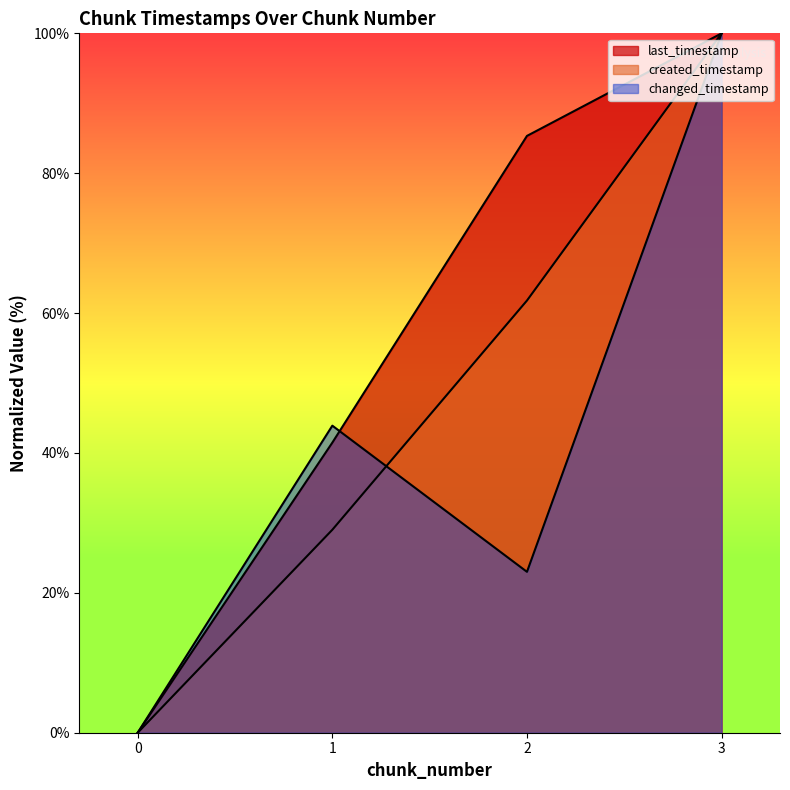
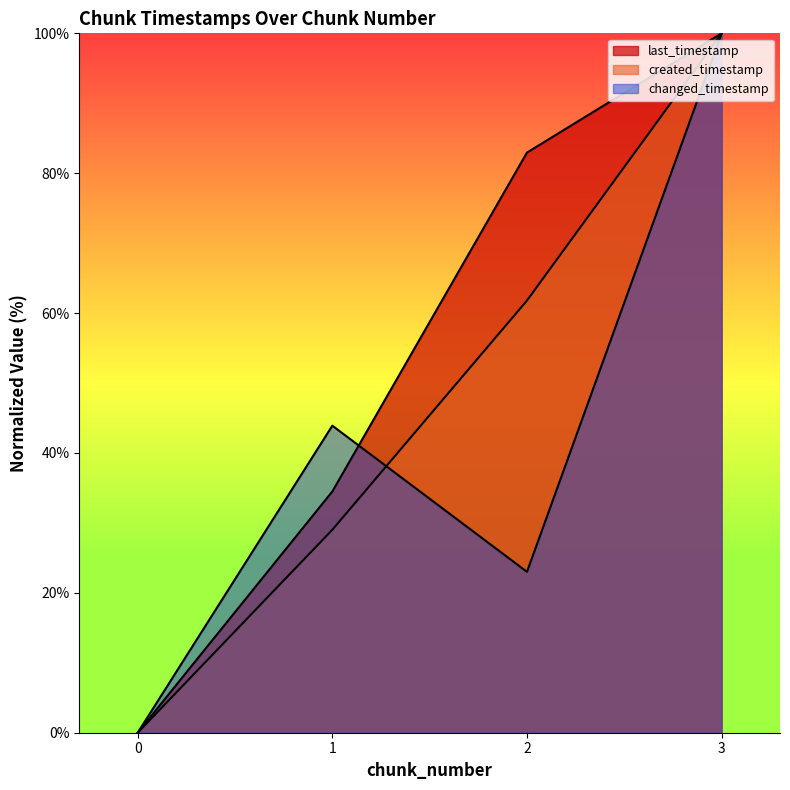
last_timestamp, 1: 41% -> 34%
last_timestamp, 2: 85% -> 83%
